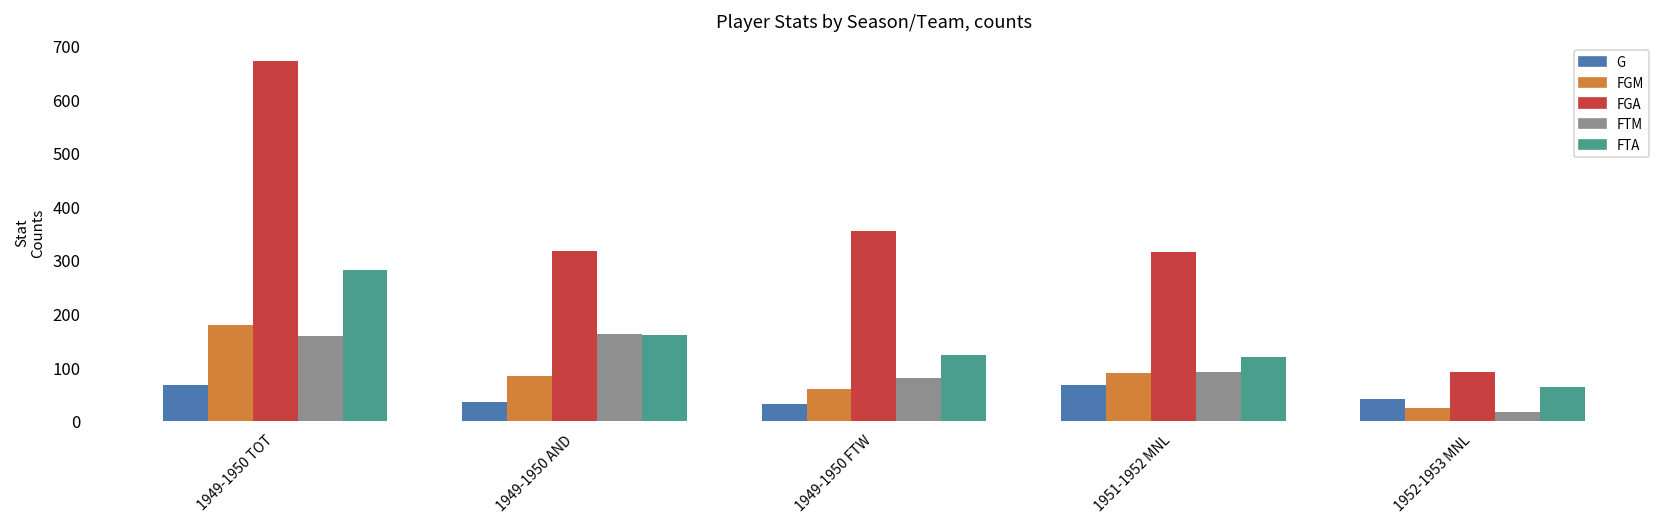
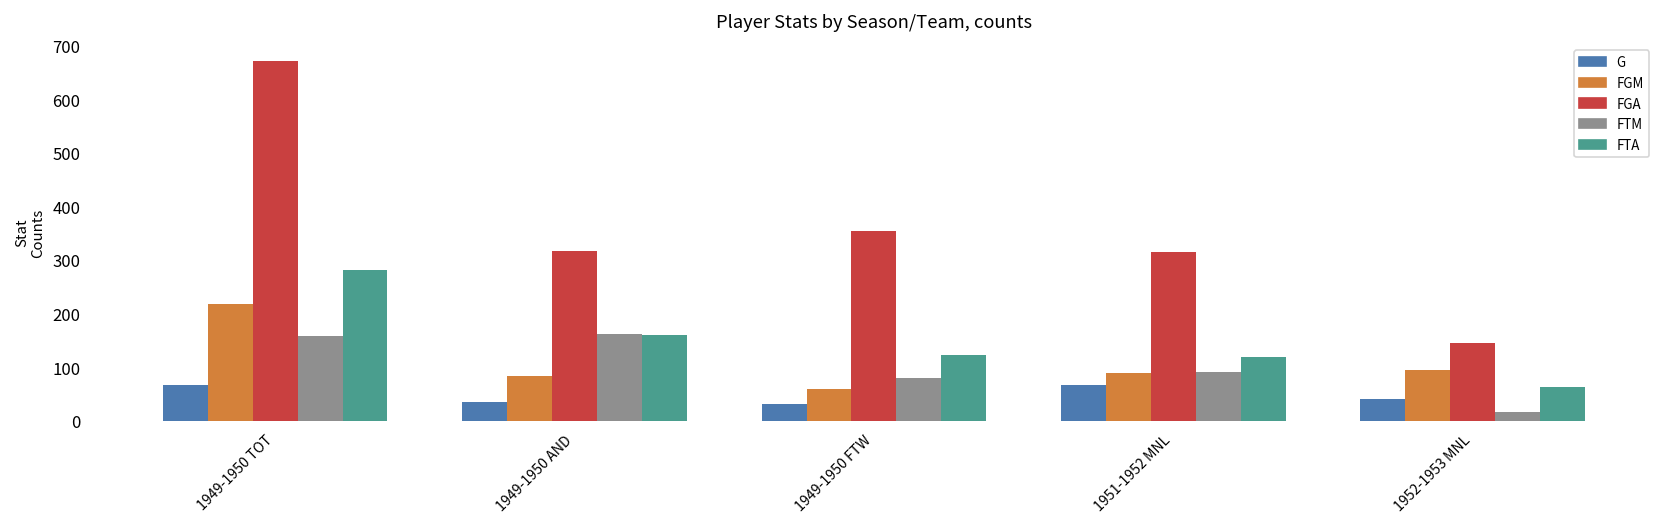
FGM, 1949-1950 TOT: 180 -> 220
FGM, 1952-1953 MNL: 20 -> 90
FGA, 1952-1953 MNL: 90 -> 150
